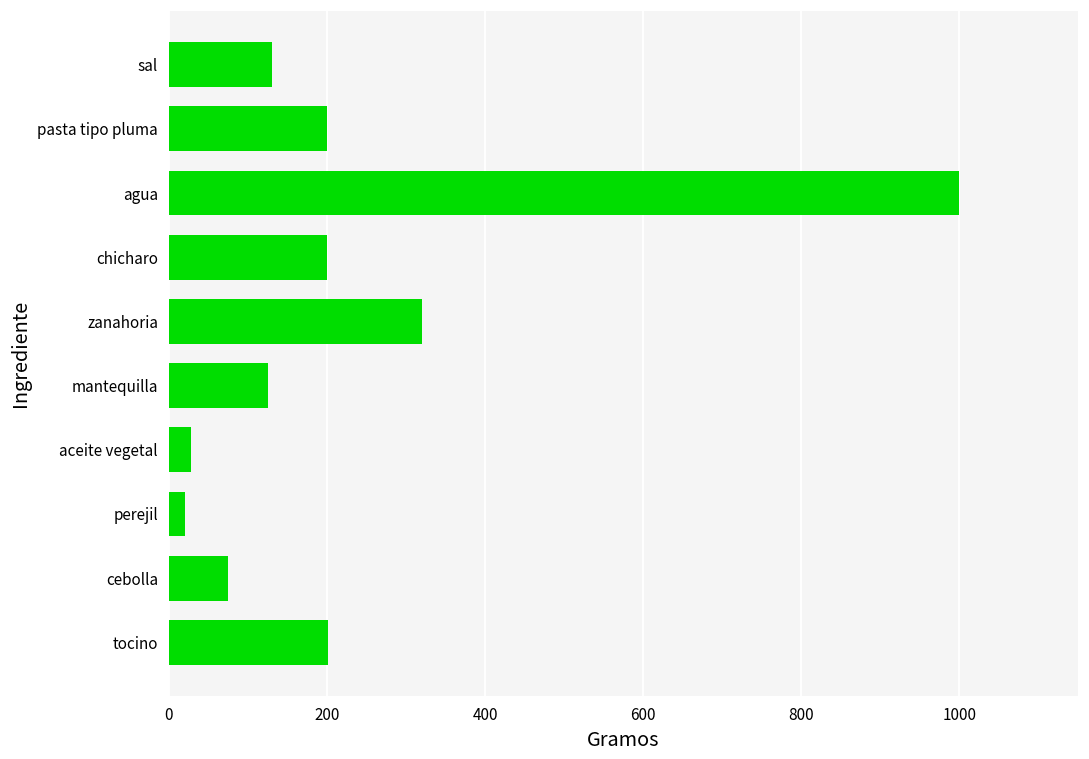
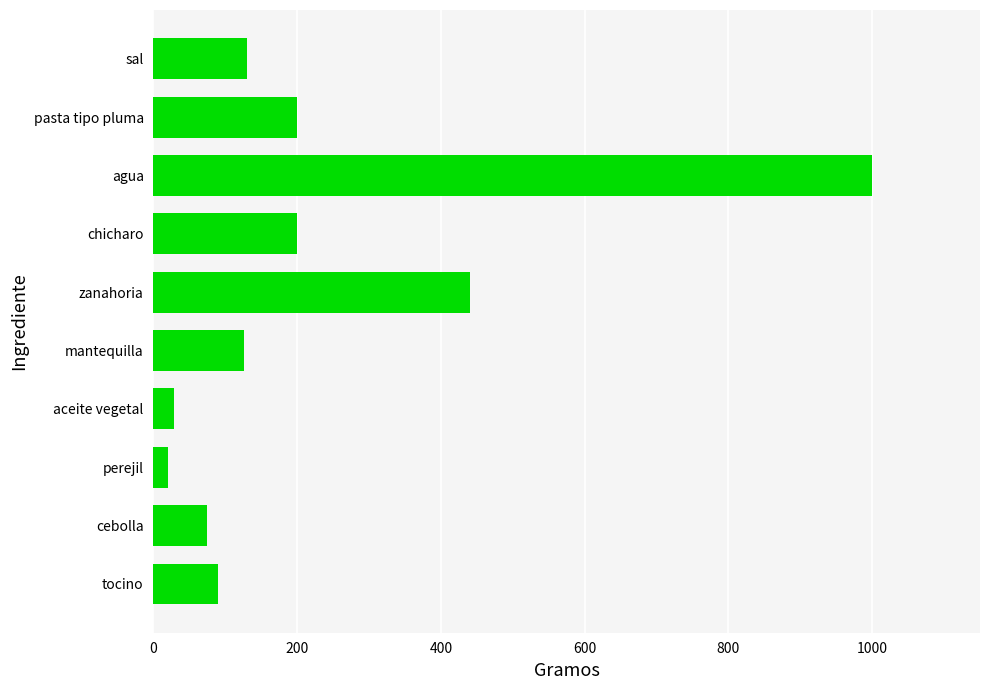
zanahoria: 320 -> 440
tocino: 200 -> 90
